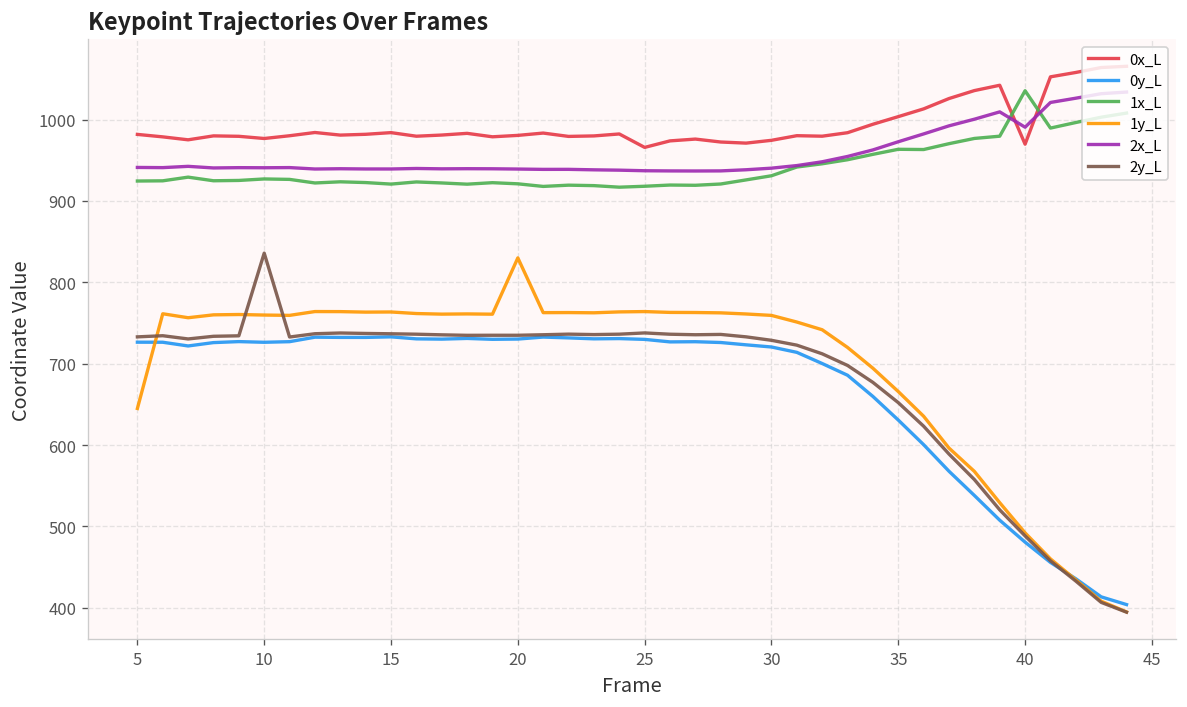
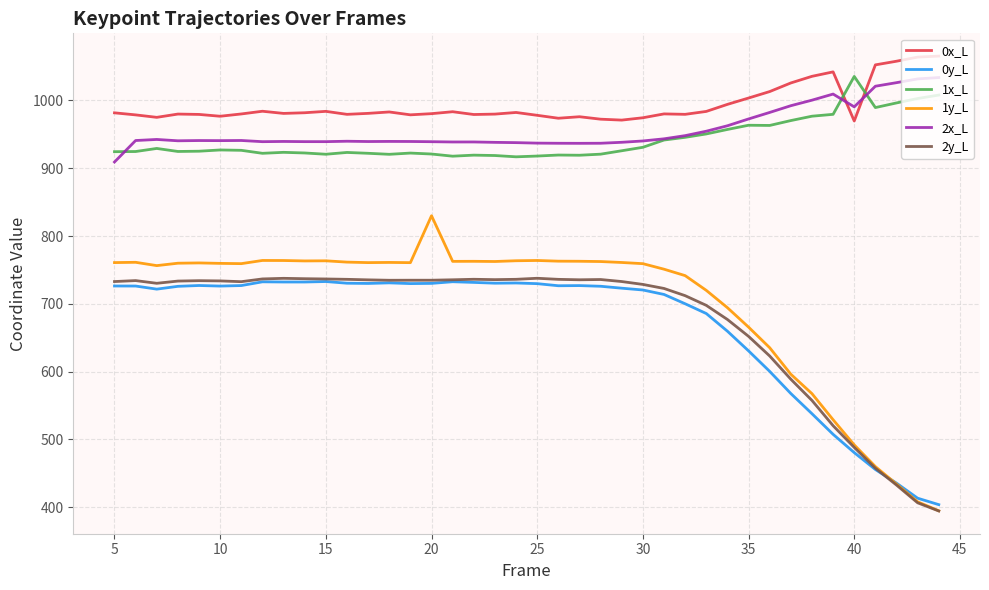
1y_L, 5: 640 -> 760
2x_L, 5: 940 -> 910
2y_L, 10: 840 -> 730
0x_L, 25: 970 -> 980
